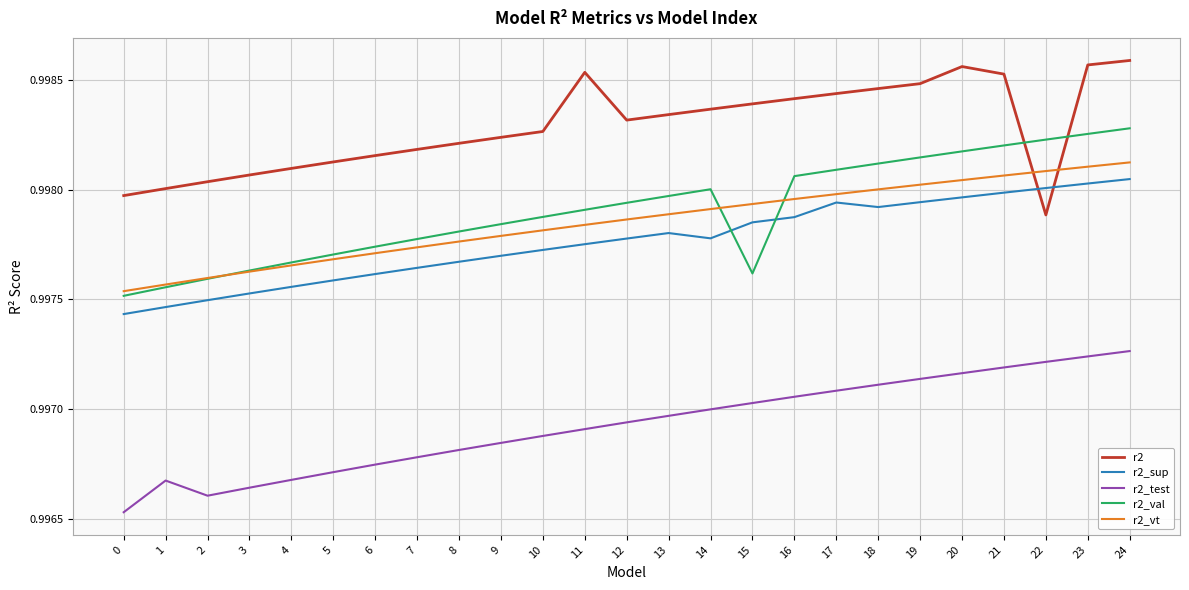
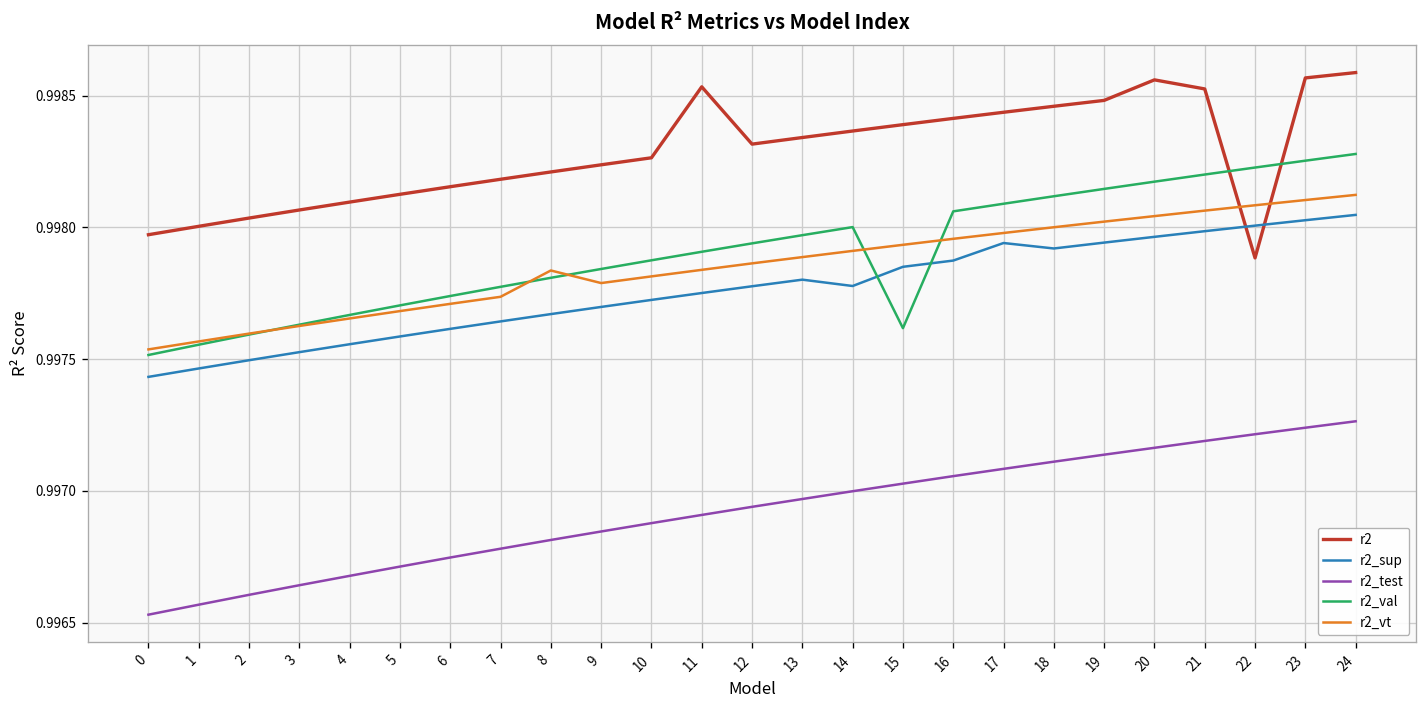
r2_test, 1: 0.99667 -> 0.99657
r2_vt, 8: 0.99776 -> 0.99784
